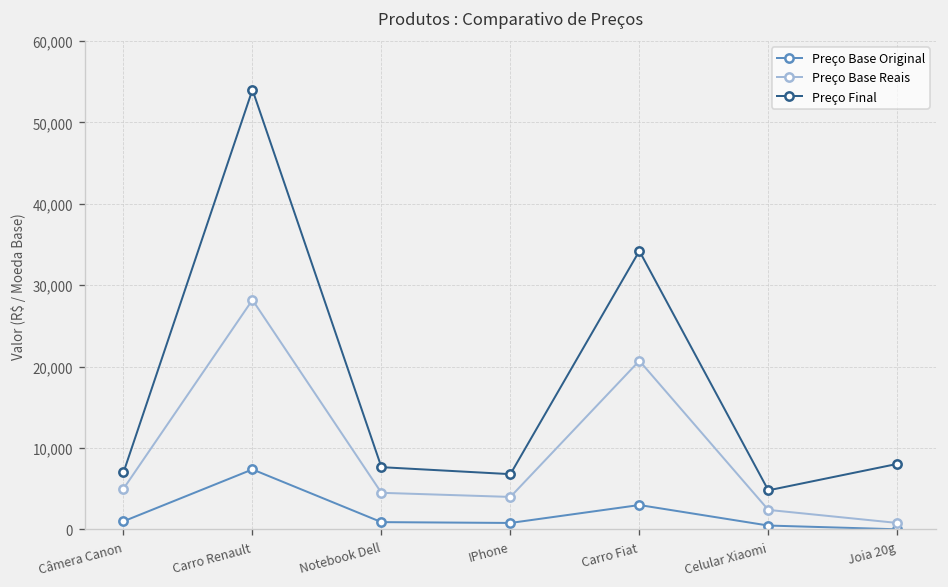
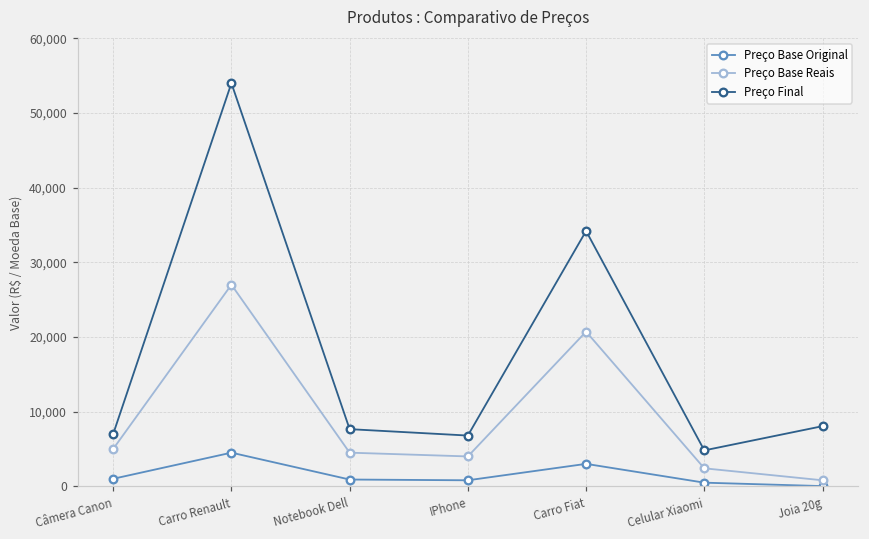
Preço Base Original, Carro Renault: 7,000 -> 5,000
Preço Base Reais, Carro Renault: 28,000 -> 27,000
